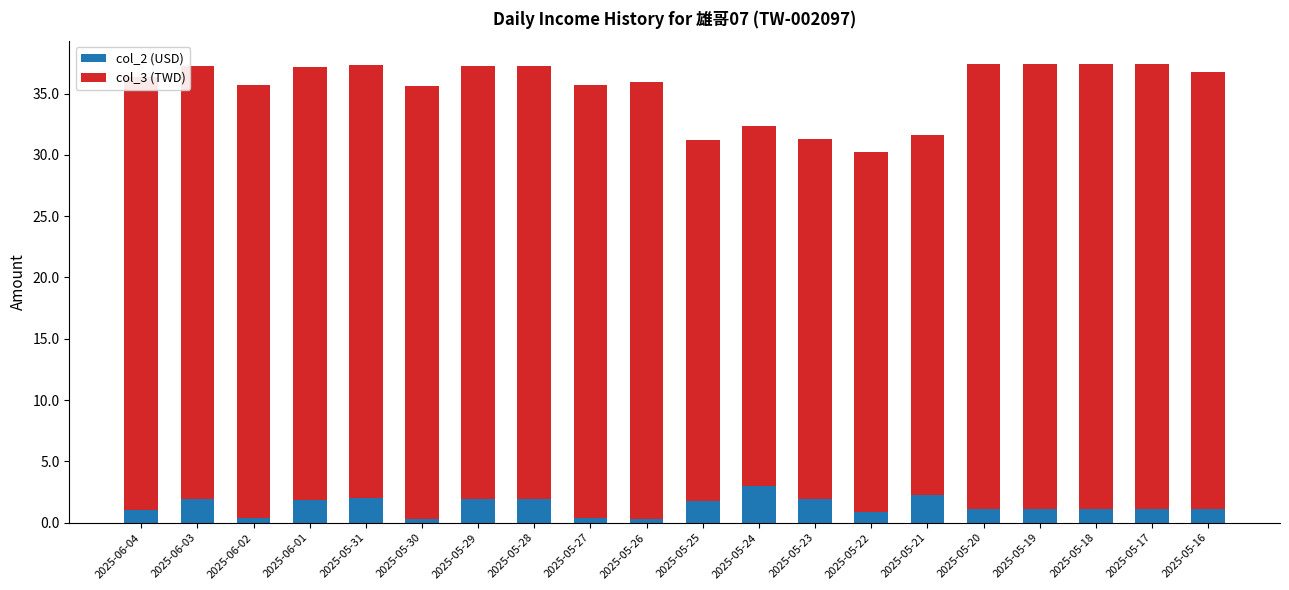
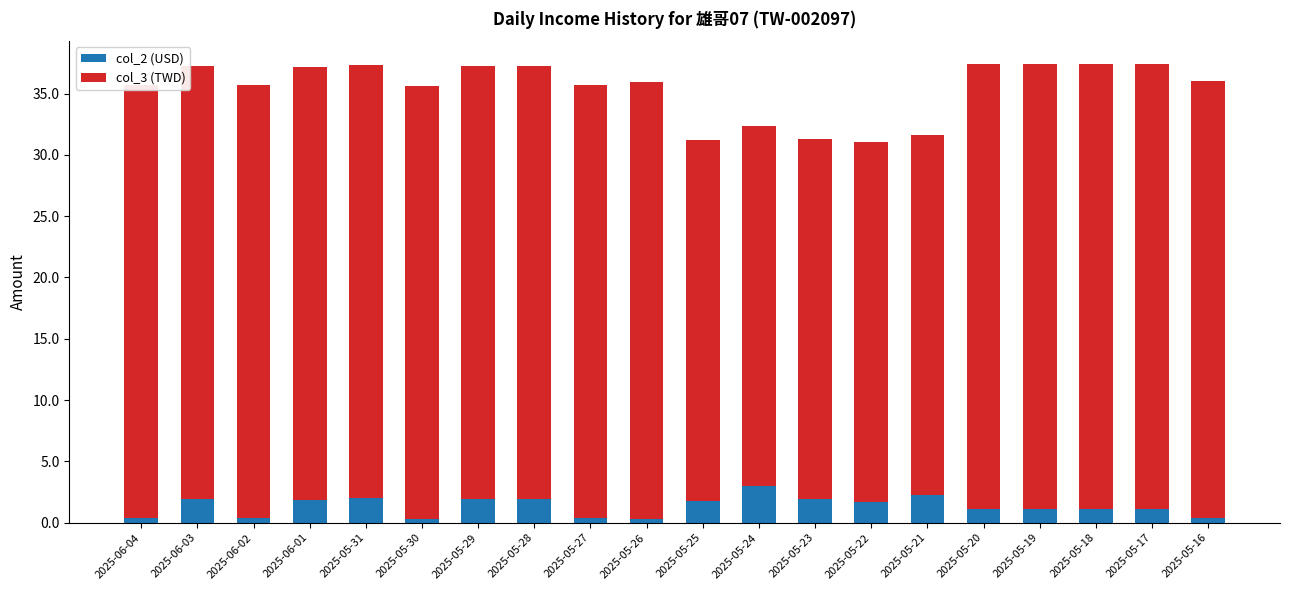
col_2 (USD), 2025-06-04: 1.1 -> 0.4
col_2 (USD), 2025-05-22: 0.9 -> 1.7
col_2 (USD), 2025-05-16: 1.1 -> 0.4
